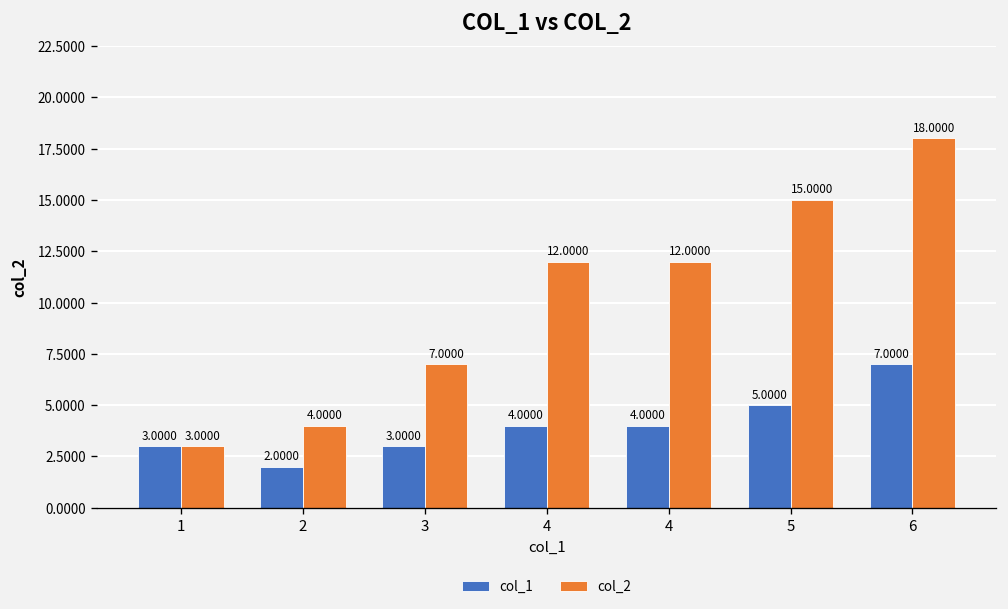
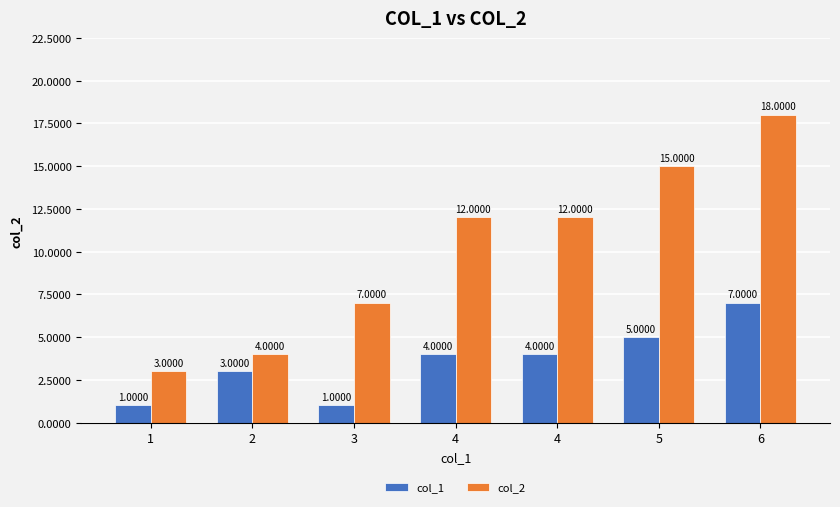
col_1, 1: 3.0000 -> 1.0000
col_1, 2: 2.0000 -> 3.0000
col_1, 3: 3.0000 -> 1.0000
